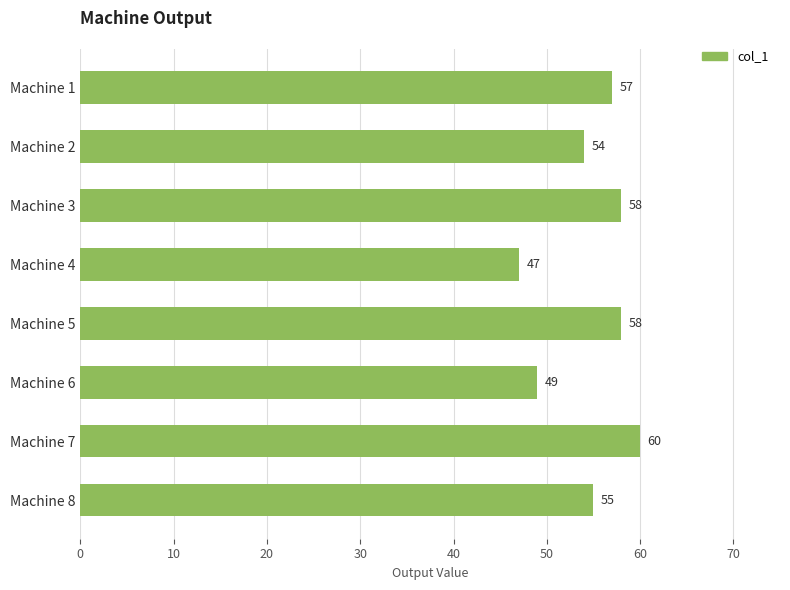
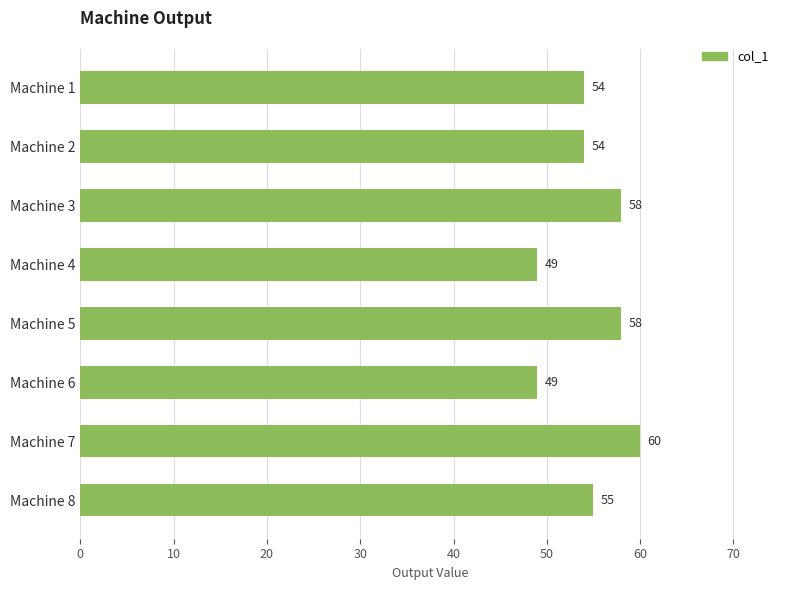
Machine 1: 57 -> 54
Machine 4: 47 -> 49
